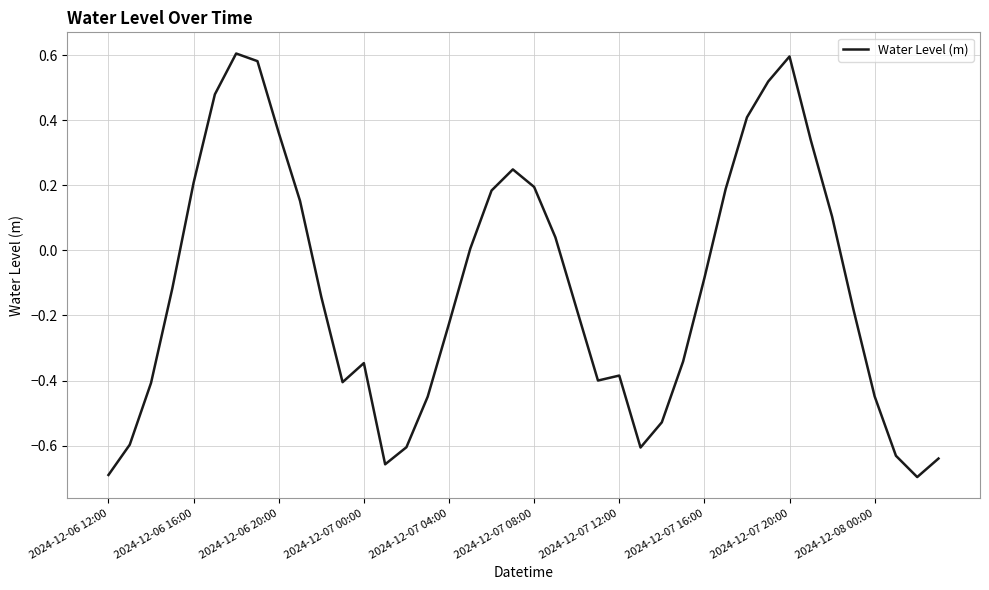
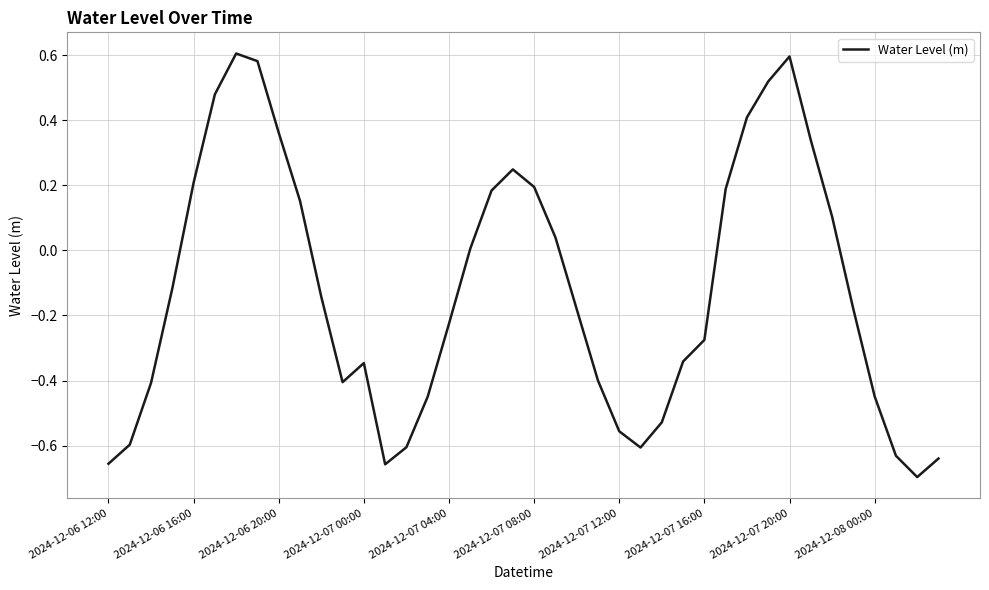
2024-12-06 12:00: -0.69 -> -0.66
2024-12-07 12:00: -0.38 -> -0.56
2024-12-07 16:00: -0.09 -> -0.28
